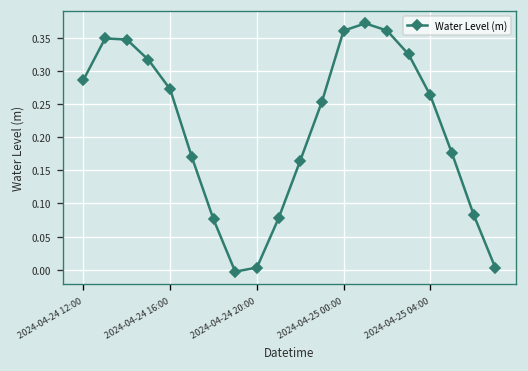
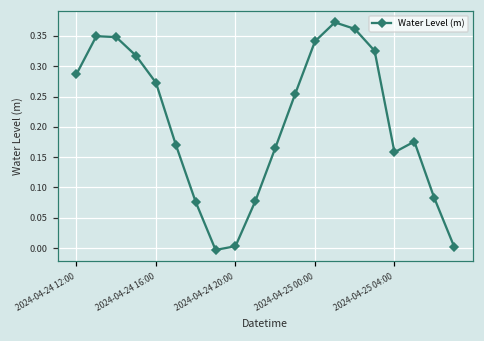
2024-04-25 00:00: 0.36 -> 0.34
2024-04-25 04:00: 0.26 -> 0.16
